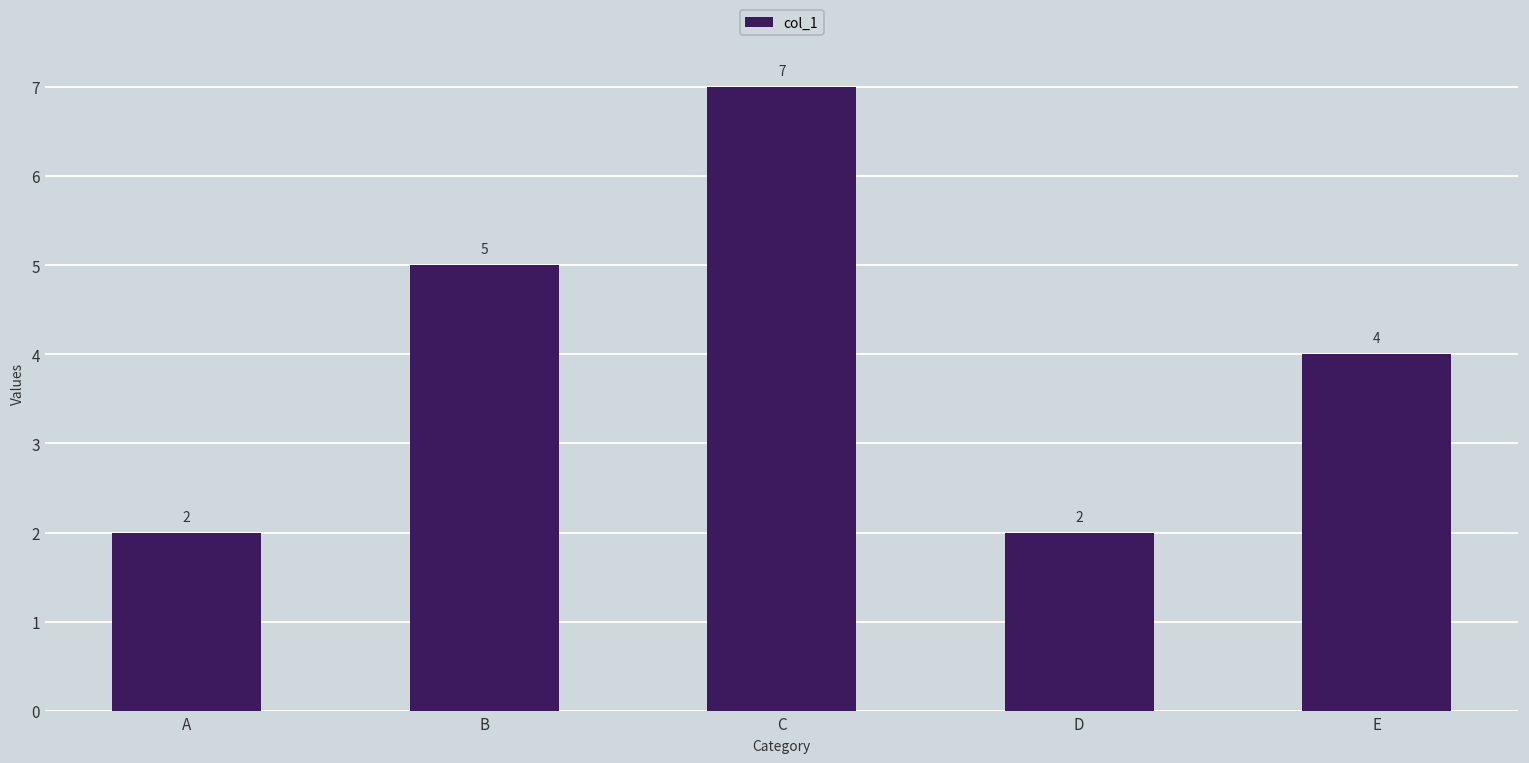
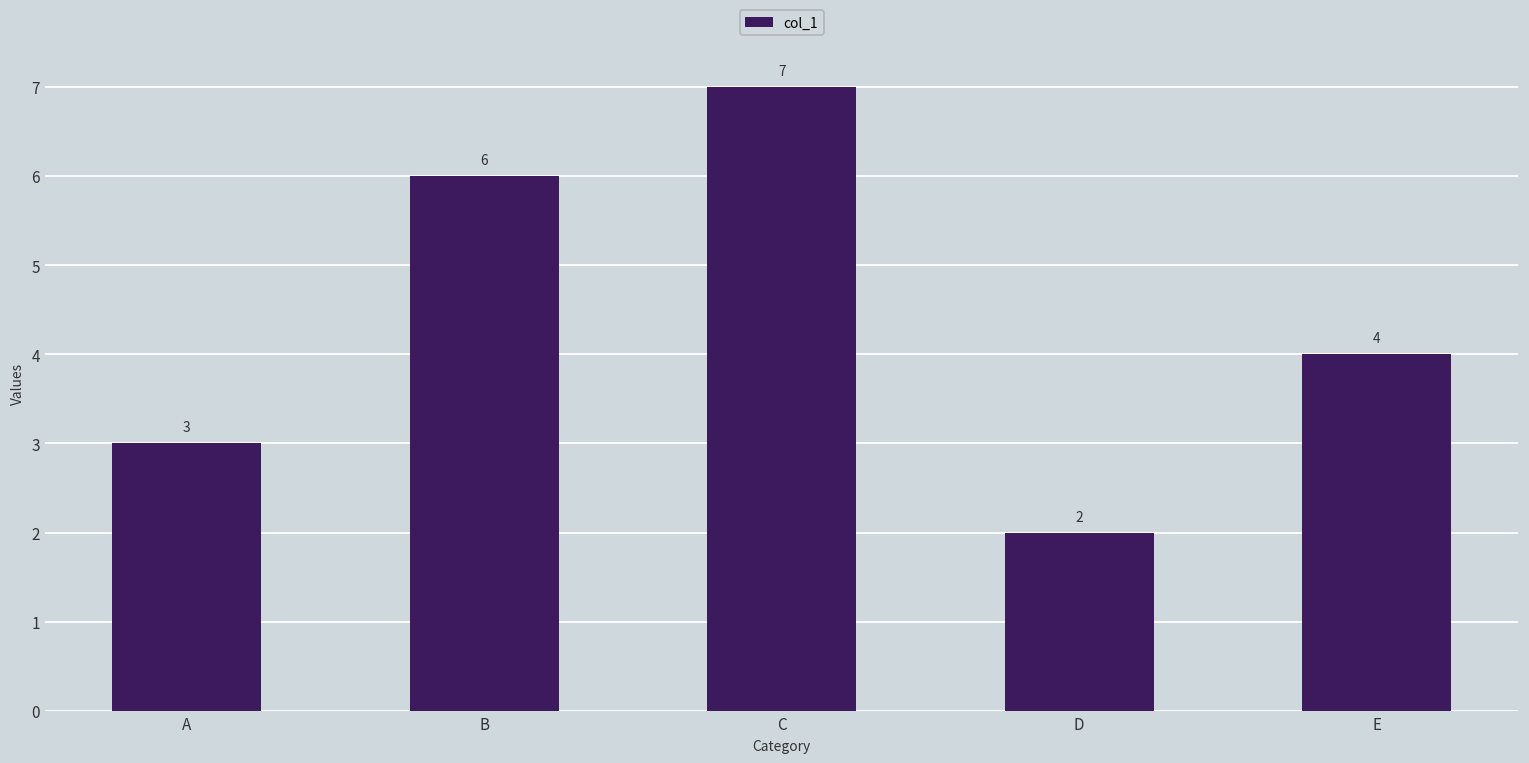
A: 2 -> 3
B: 5 -> 6
